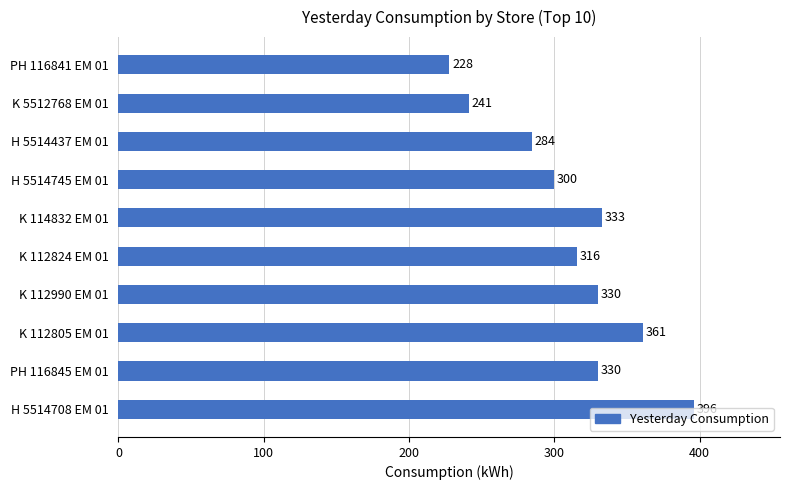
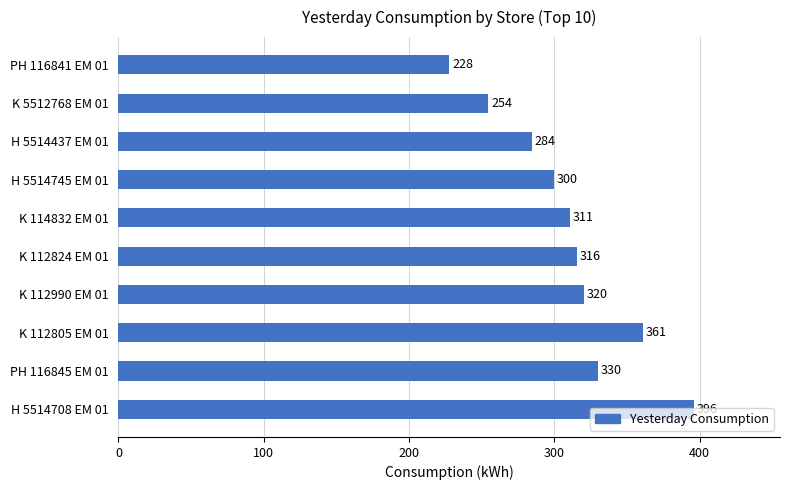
K 5512768 EM 01: 241 -> 254
K 114832 EM 01: 333 -> 311
K 112990 EM 01: 330 -> 320
